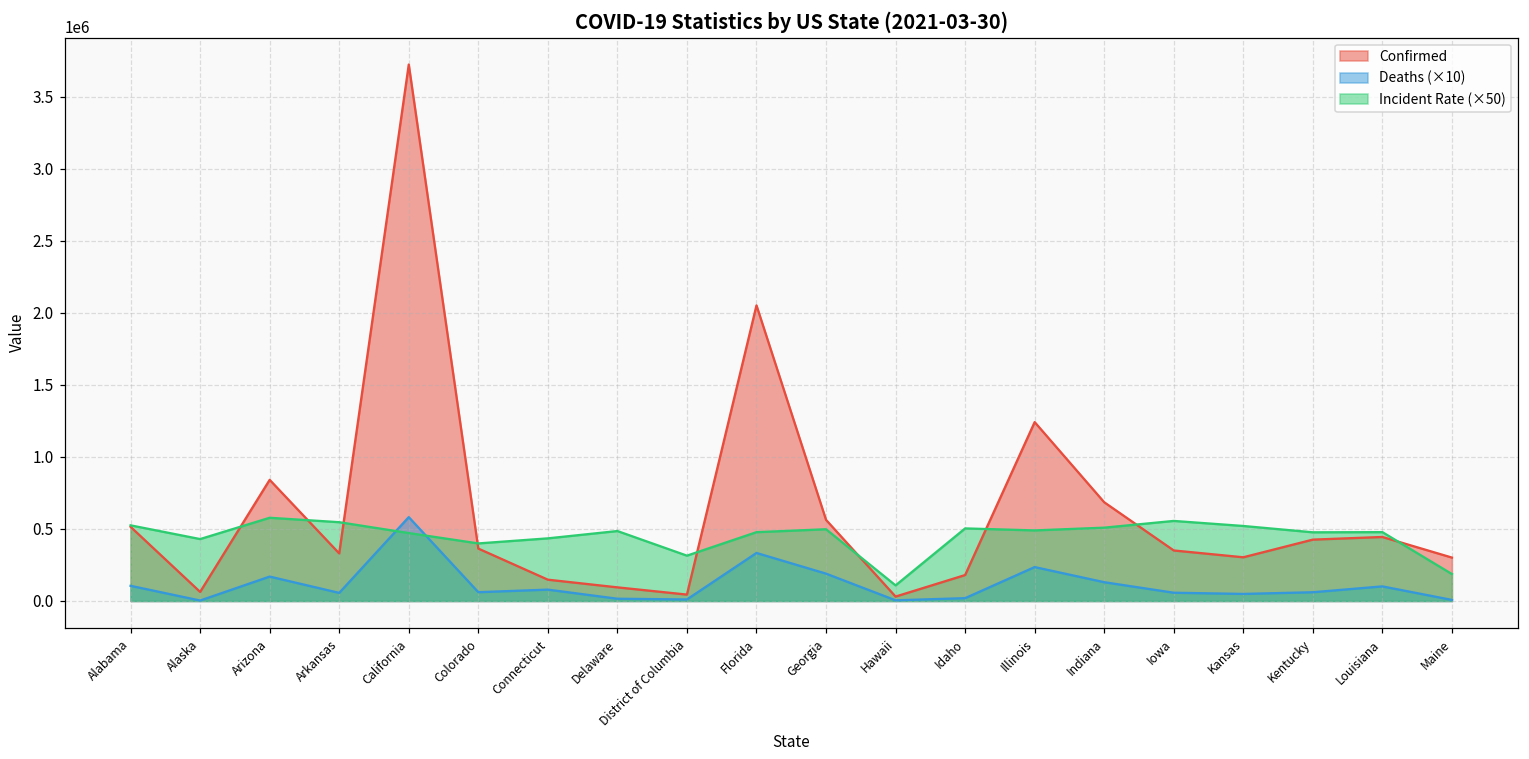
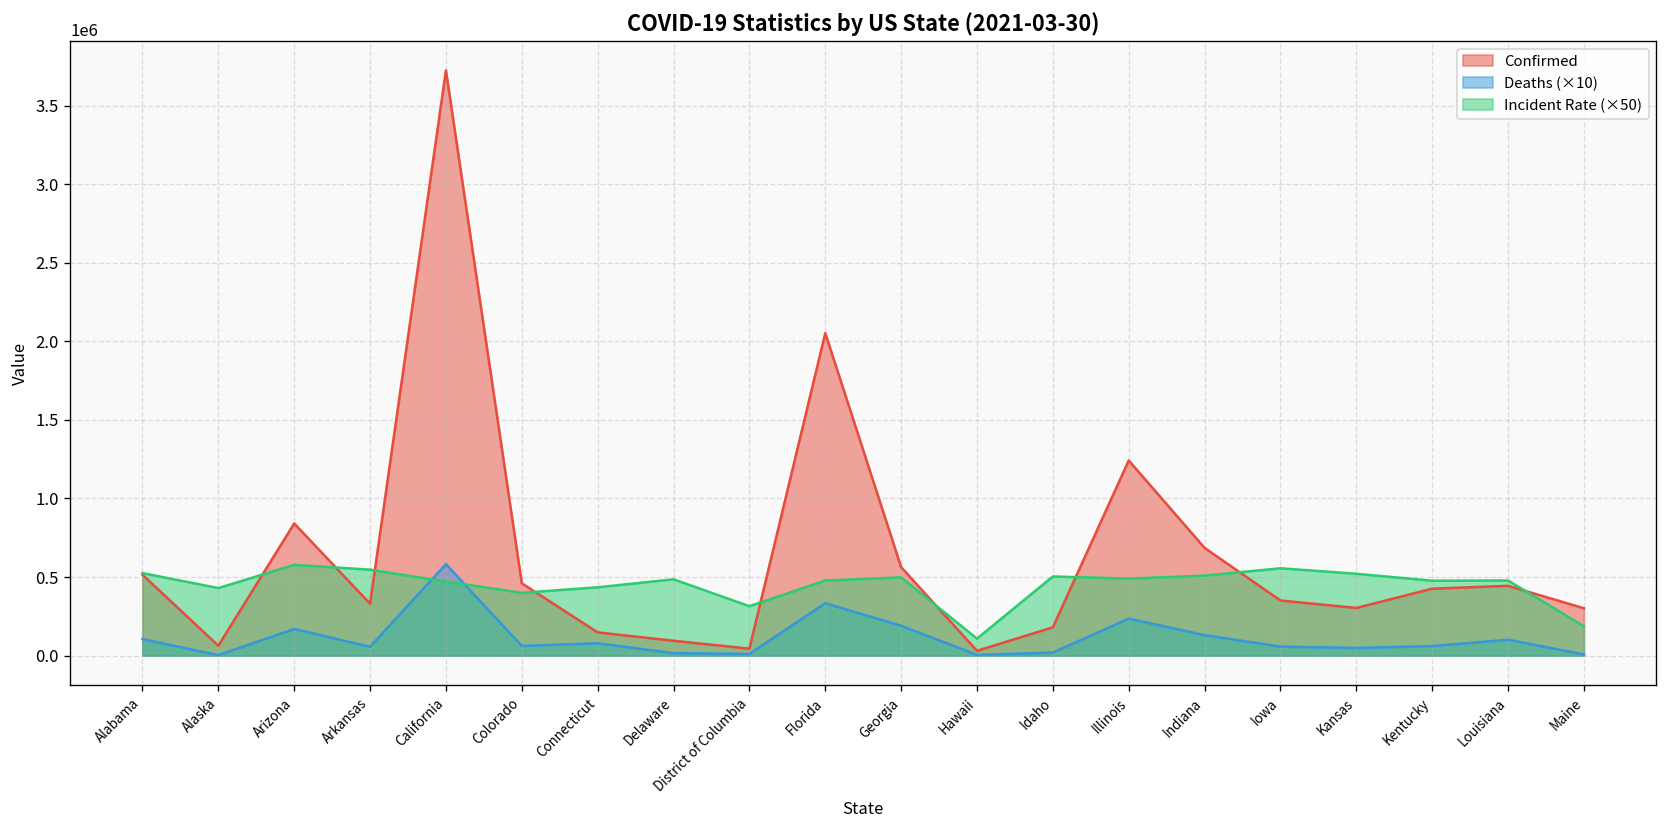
Confirmed, Colorado: 360000 -> 460000
